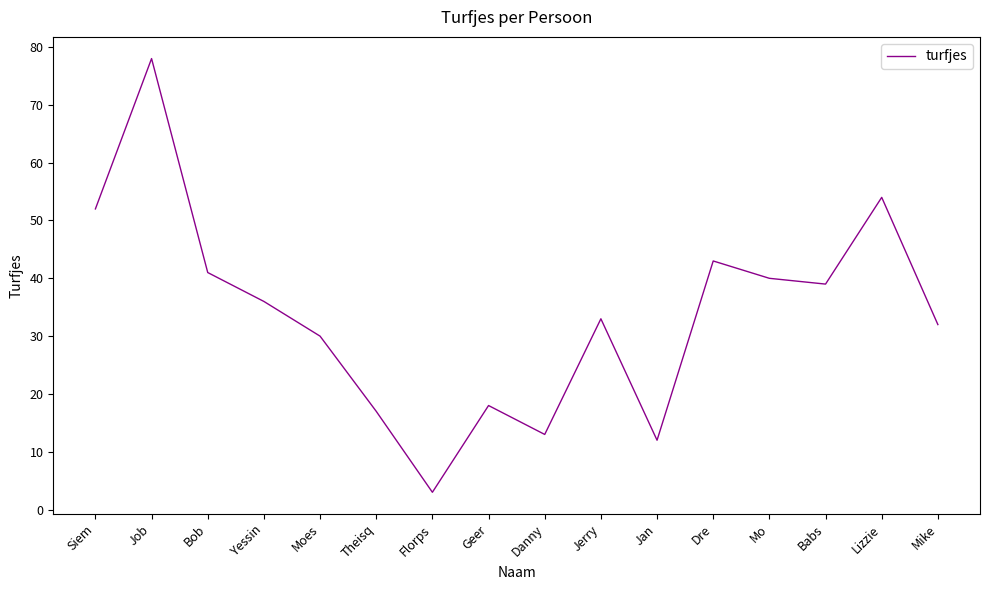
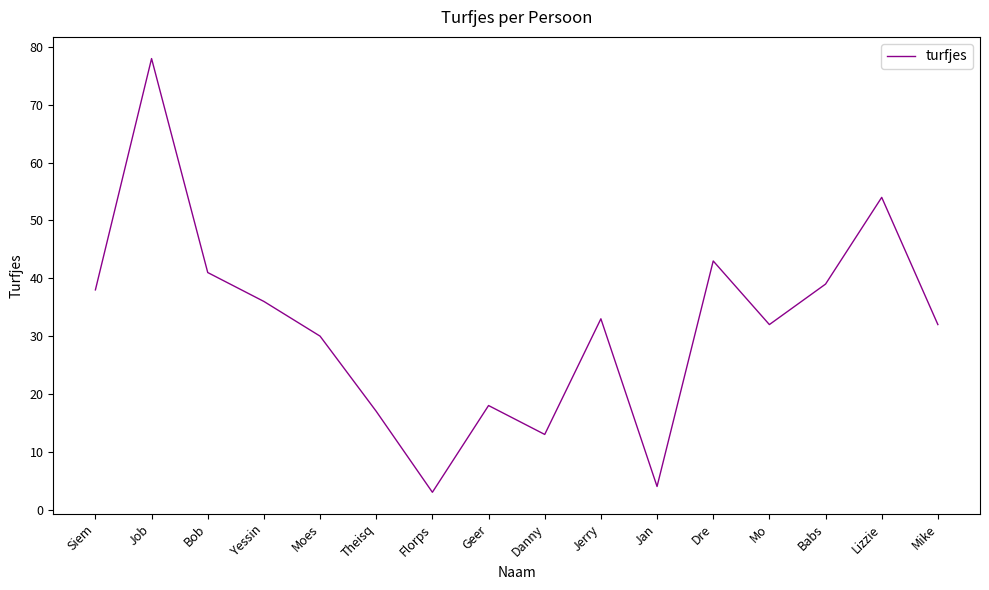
Siem: 52 -> 38
Jan: 12 -> 4
Mo: 40 -> 32
